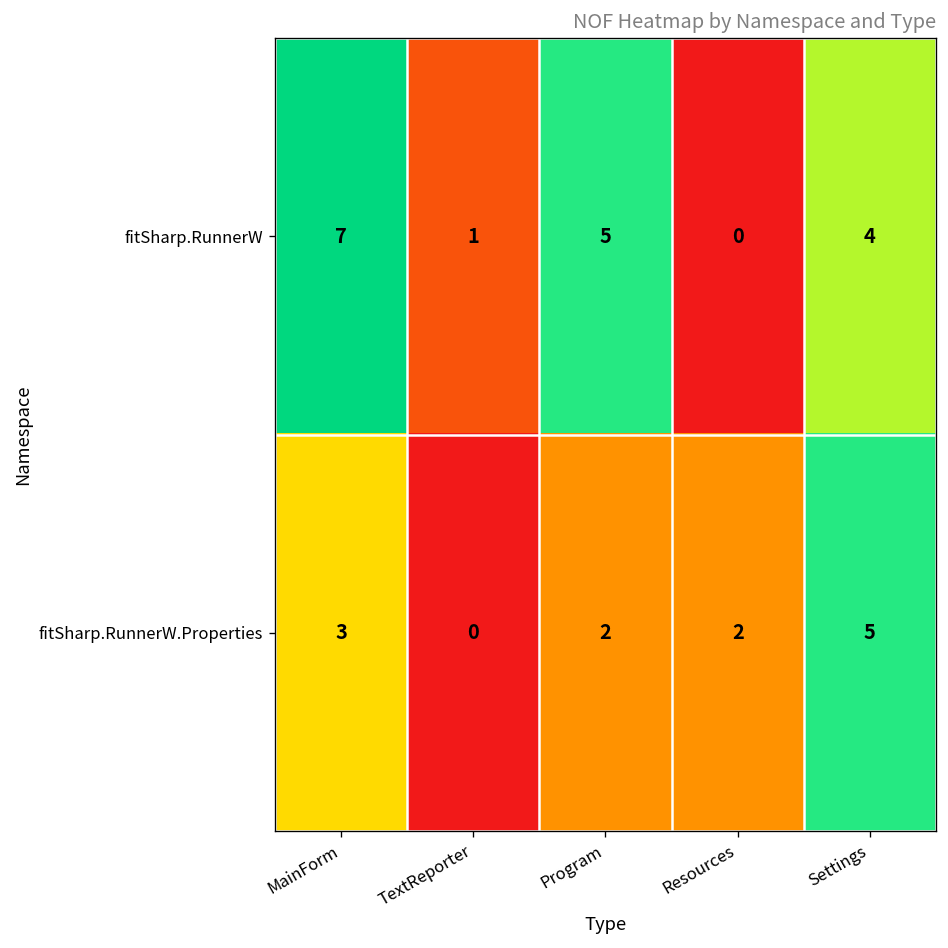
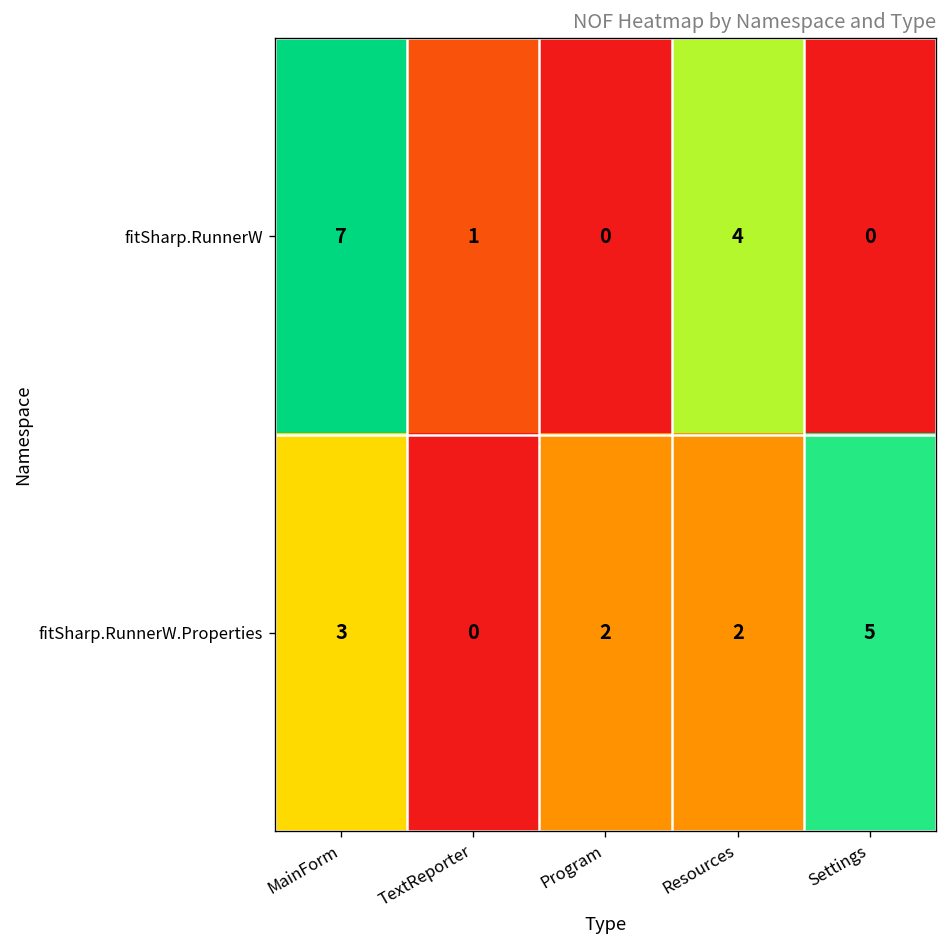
fitSharp.RunnerW, Program: 5 -> 0
fitSharp.RunnerW, Resources: 0 -> 4
fitSharp.RunnerW, Settings: 4 -> 0
